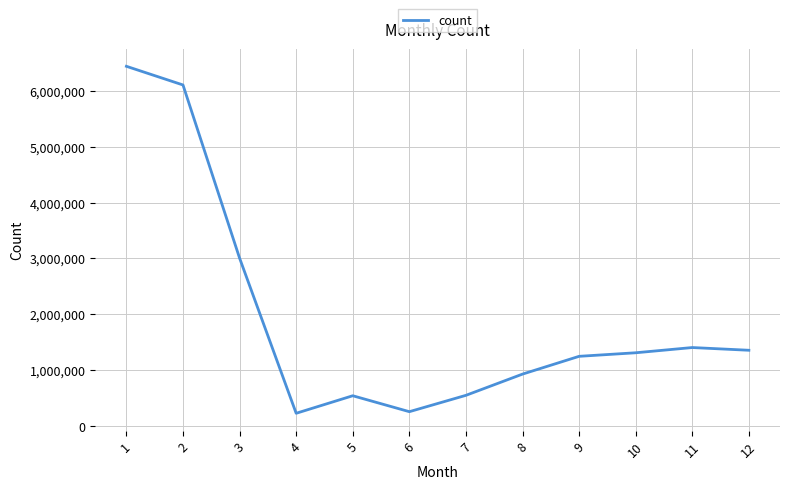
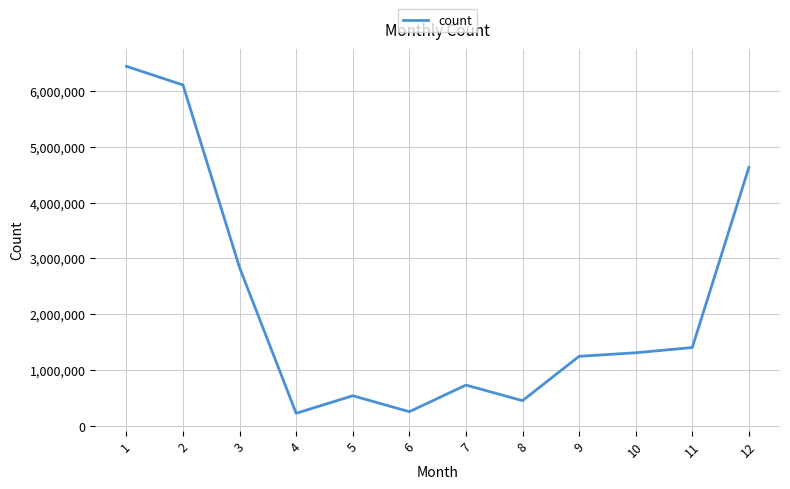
3: 3,000,000 -> 2,800,000
7: 600,000 -> 700,000
8: 900,000 -> 500,000
12: 1,400,000 -> 4,600,000
